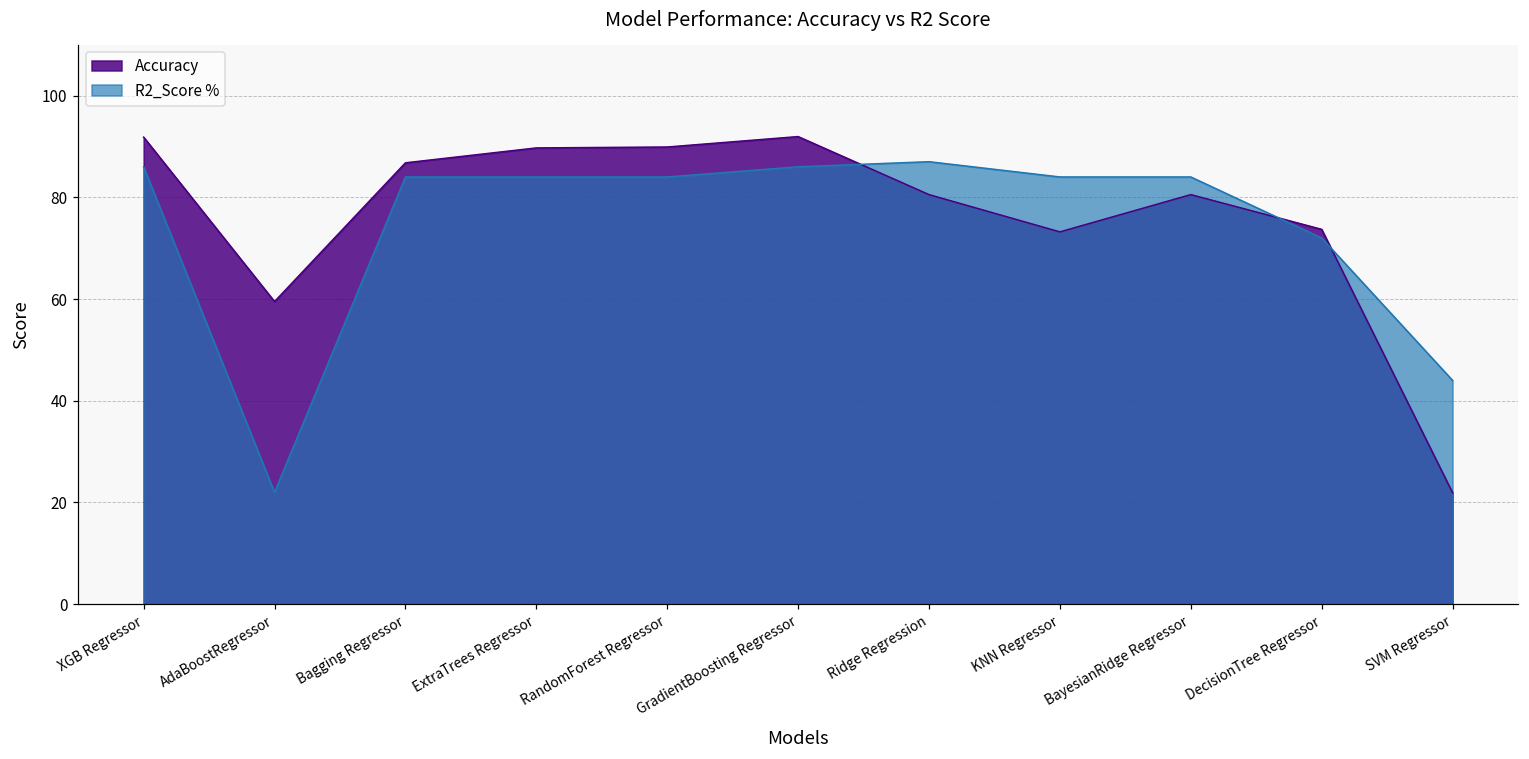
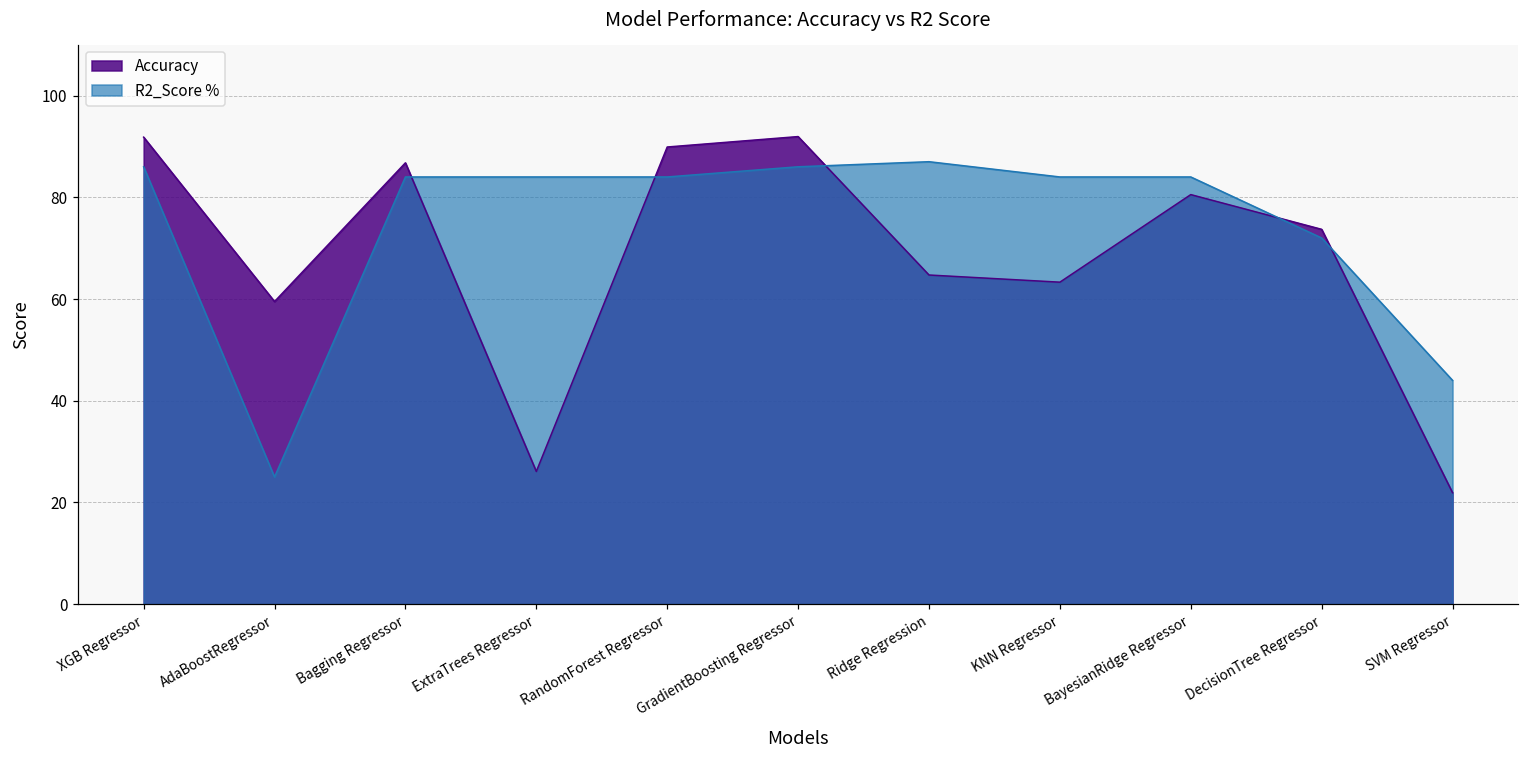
R2_Score %, AdaBoostRegressor: 22 -> 25
Accuracy, ExtraTrees Regressor: 90 -> 26
Accuracy, Ridge Regression: 81 -> 65
Accuracy, KNN Regressor: 73 -> 63
